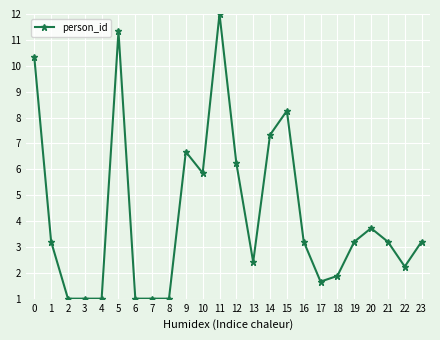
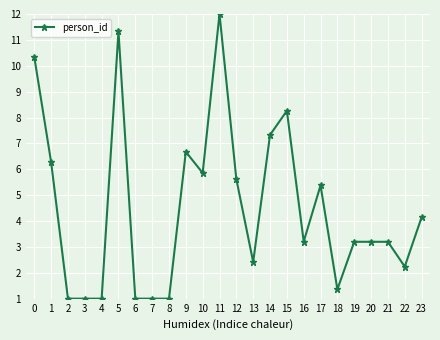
1: 3.2 -> 6.3
12: 6.2 -> 5.6
17: 1.7 -> 5.4
18: 1.9 -> 1.4
20: 3.7 -> 3.2
23: 3.2 -> 4.1
